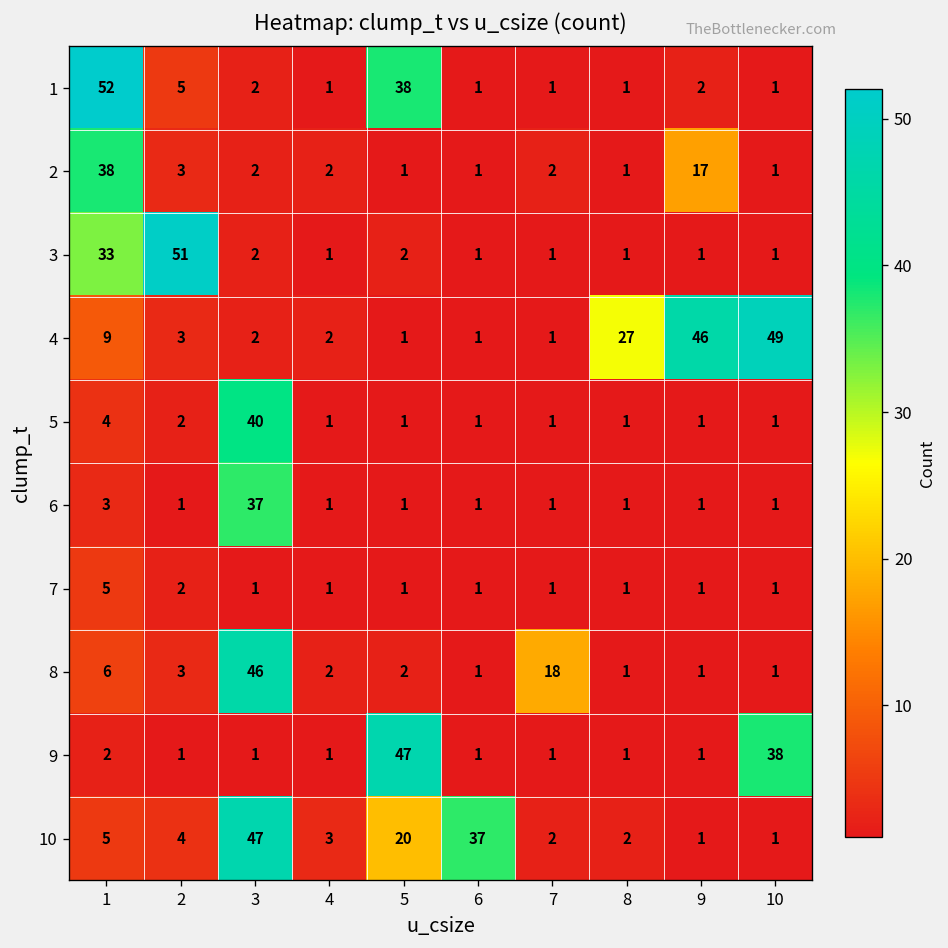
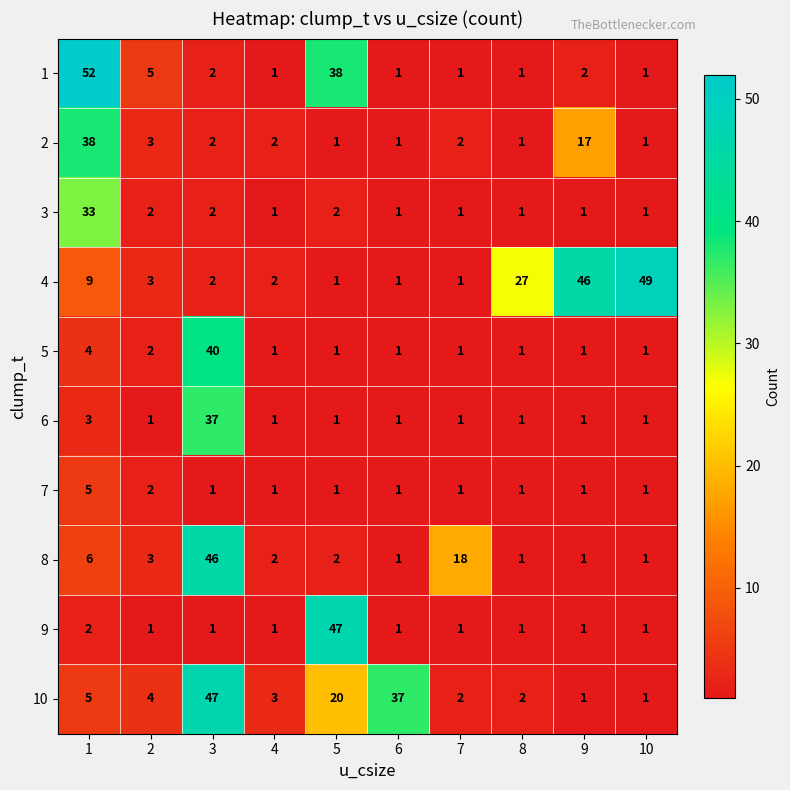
3, 2: 51 -> 2
9, 10: 38 -> 1
